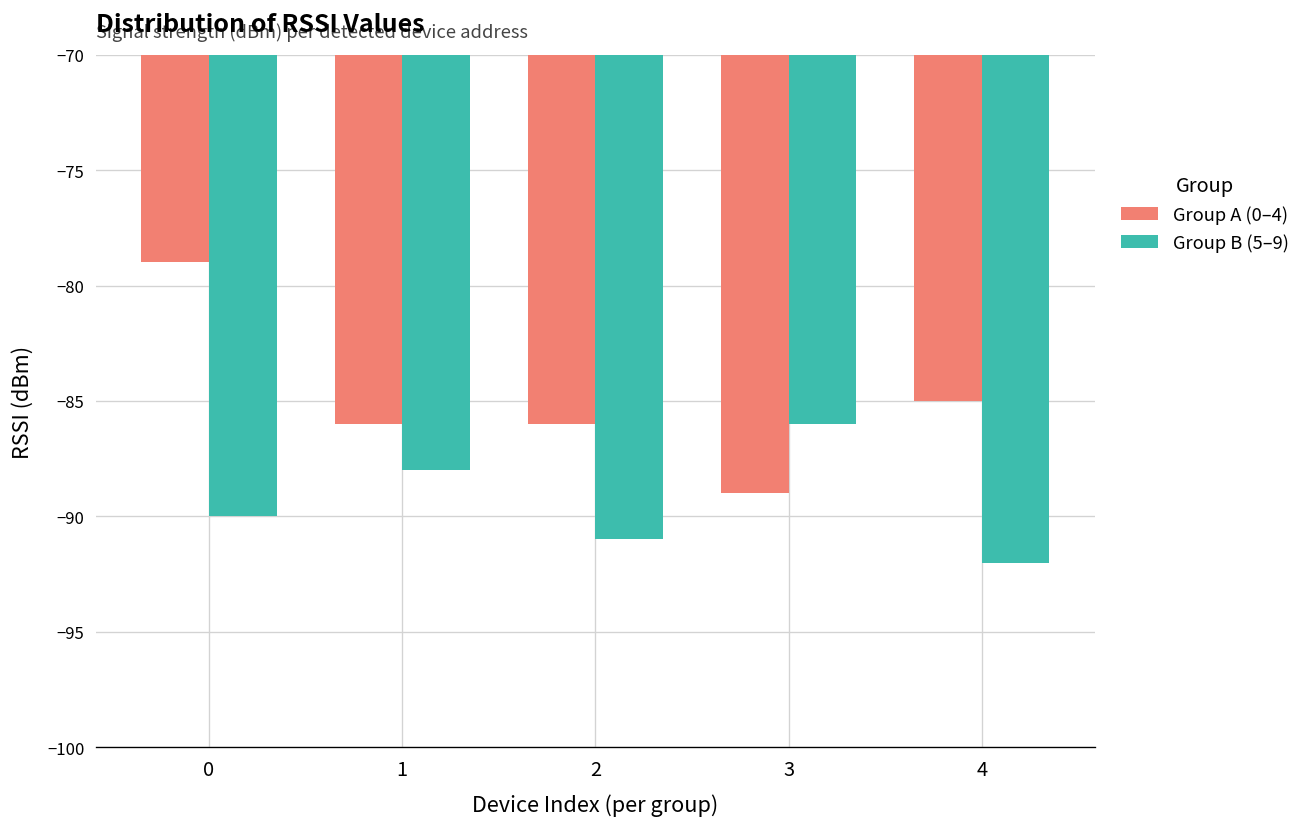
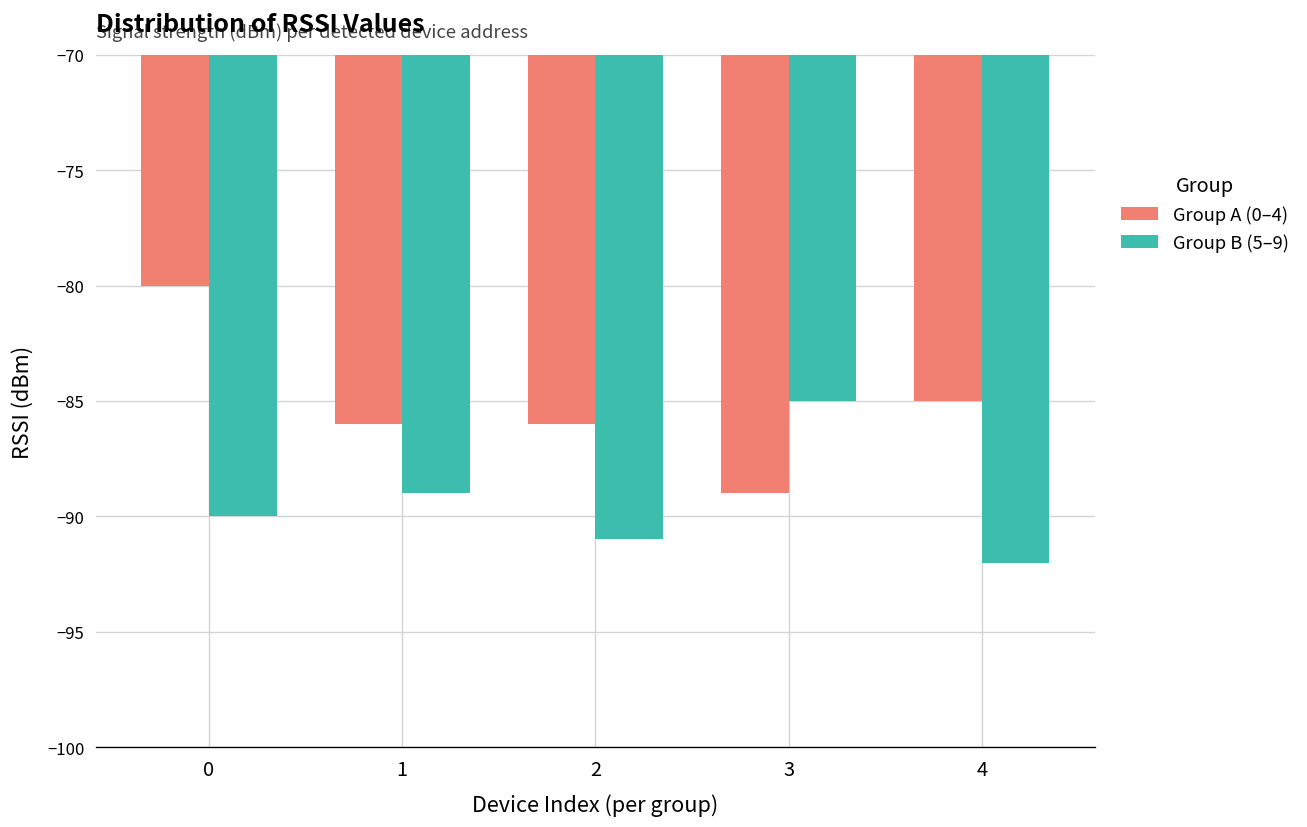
Group A (0–4), 0: -79 -> -80
Group B (5–9), 1: -88 -> -89
Group B (5–9), 3: -86 -> -85
